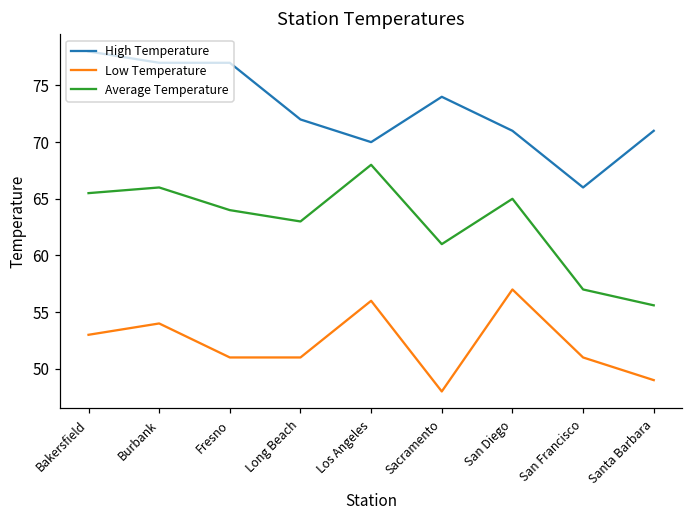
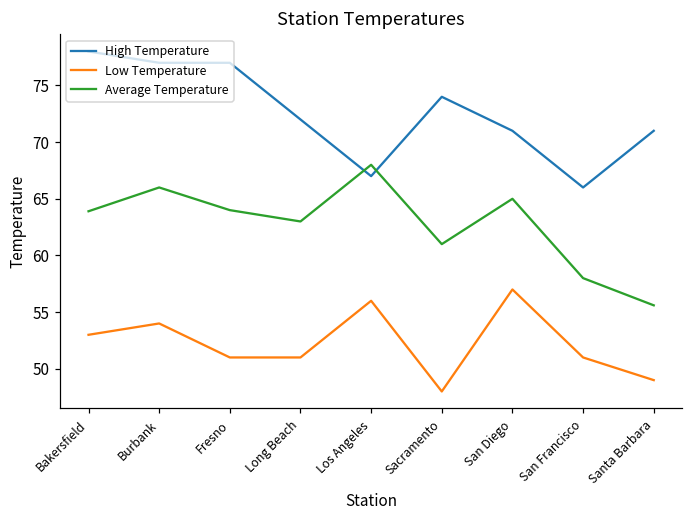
Average Temperature, Bakersfield: 65.5 -> 63.9
High Temperature, Los Angeles: 70 -> 67
Average Temperature, San Francisco: 57 -> 58
